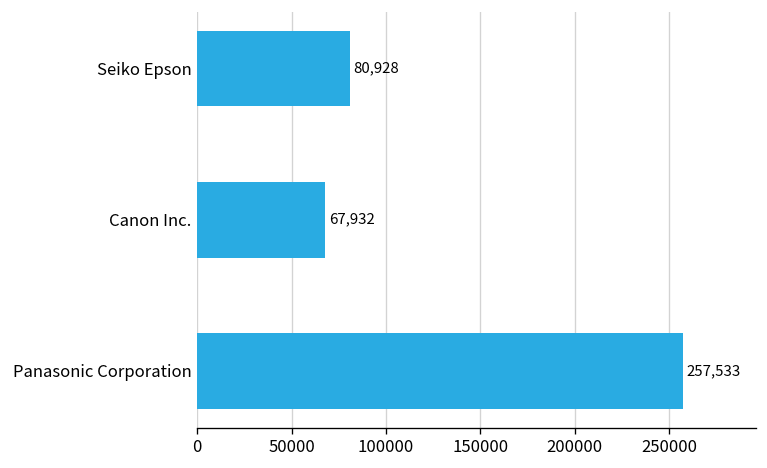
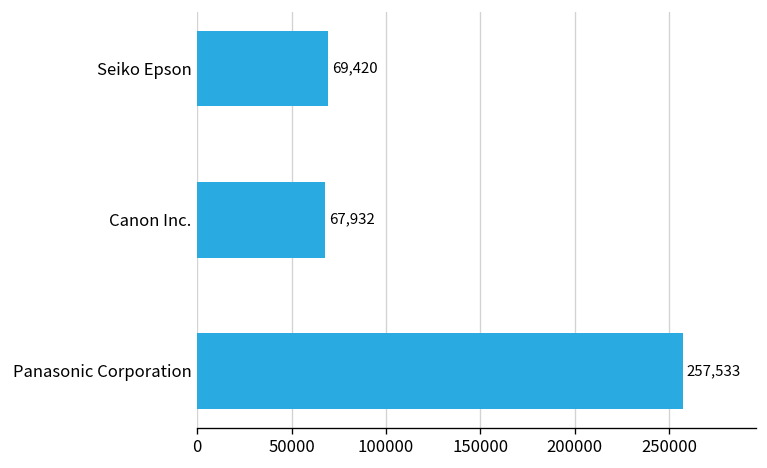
Seiko Epson: 80,928 -> 69,420
